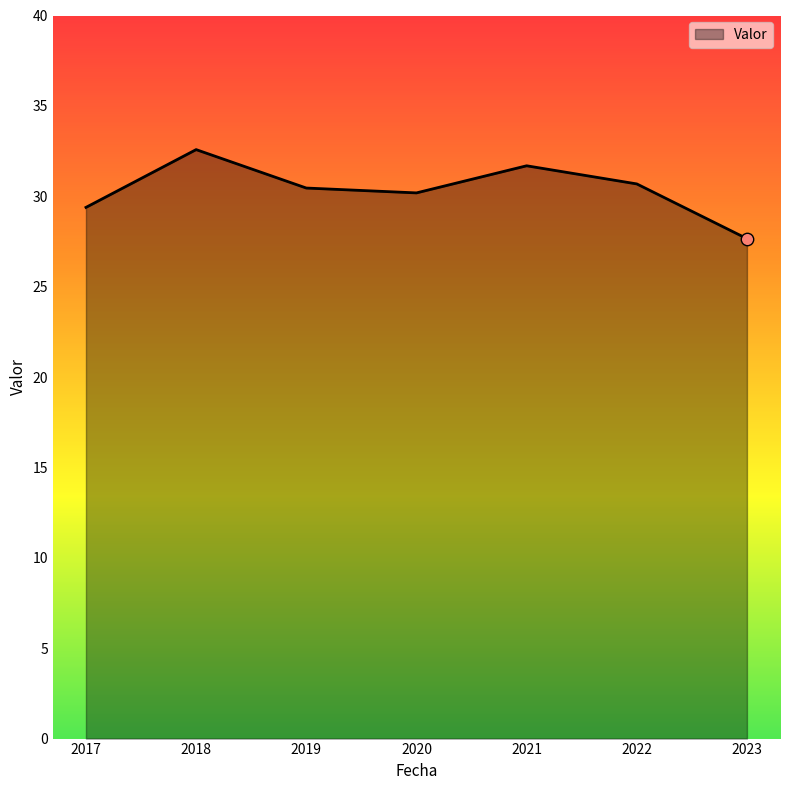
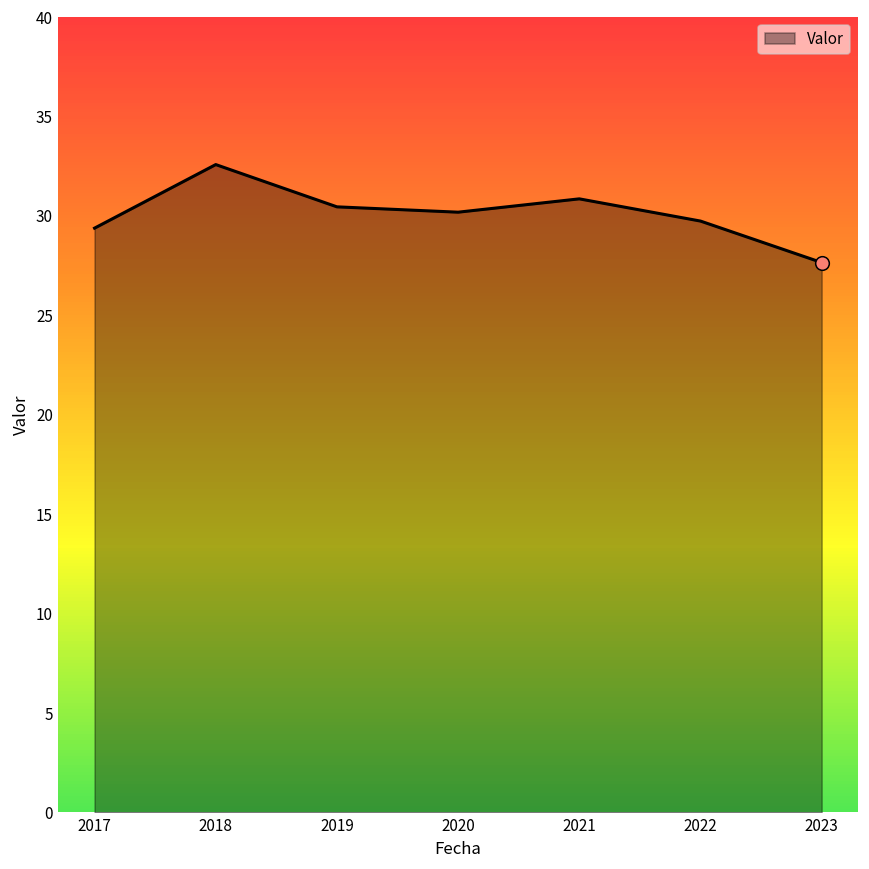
Valor, 2021: 31.7 -> 30.9
Valor, 2022: 30.7 -> 29.7
